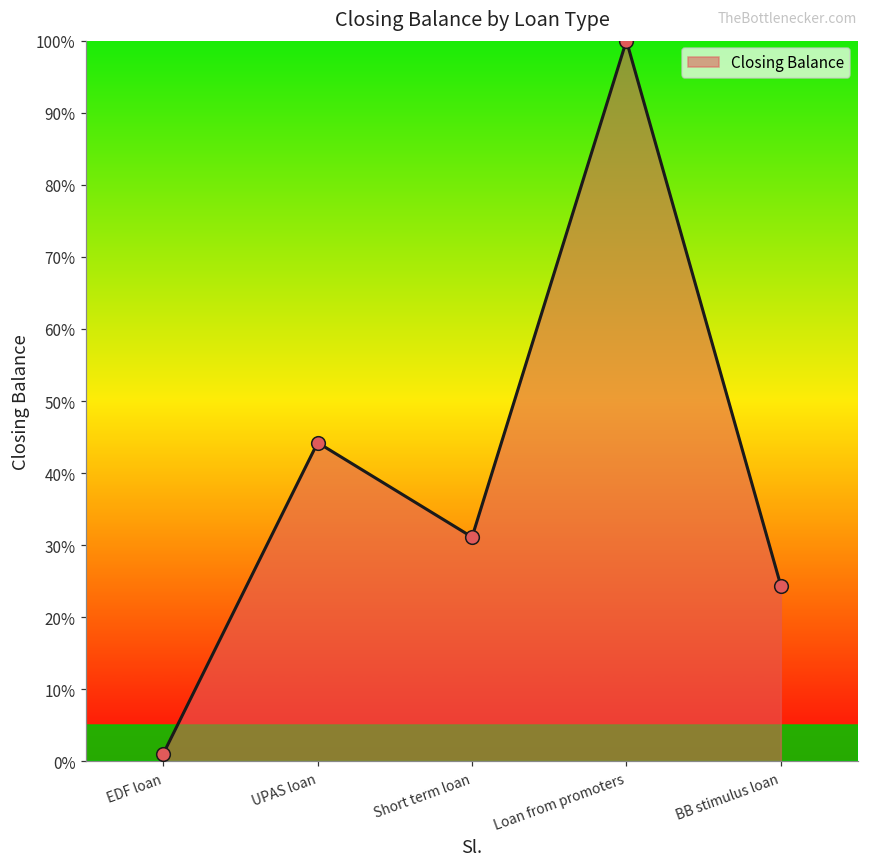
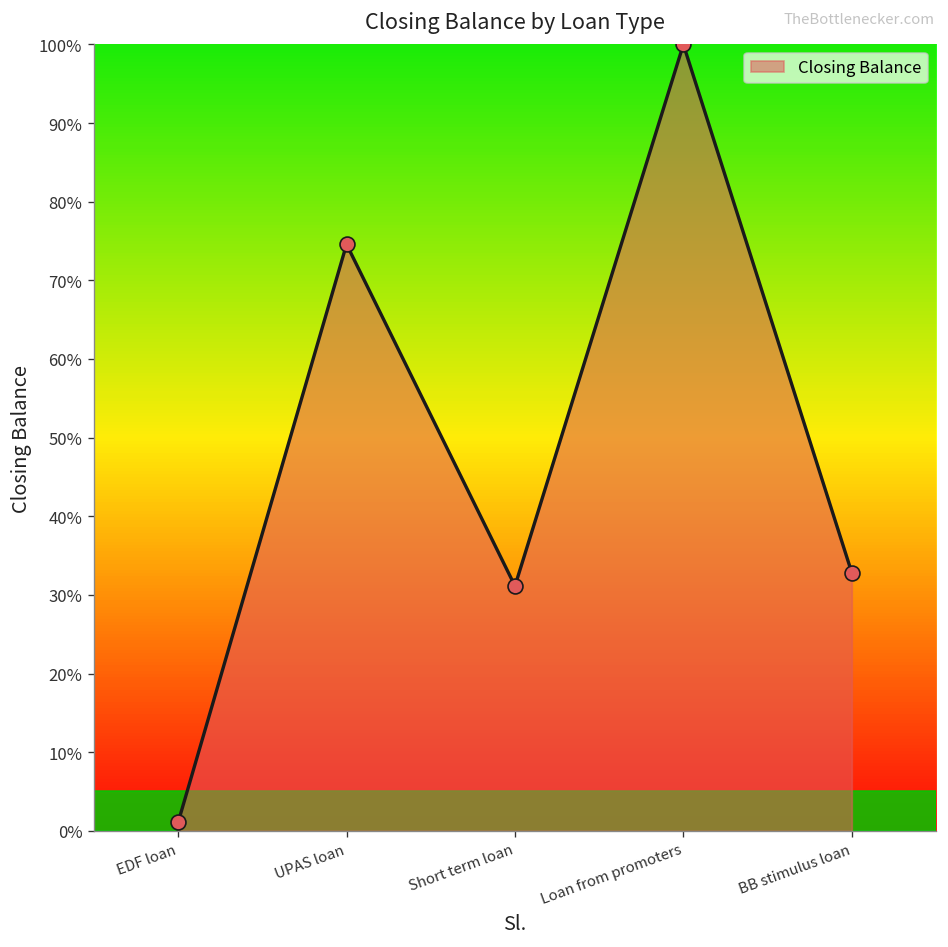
UPAS loan: 44% -> 75%
BB stimulus loan: 24% -> 33%
